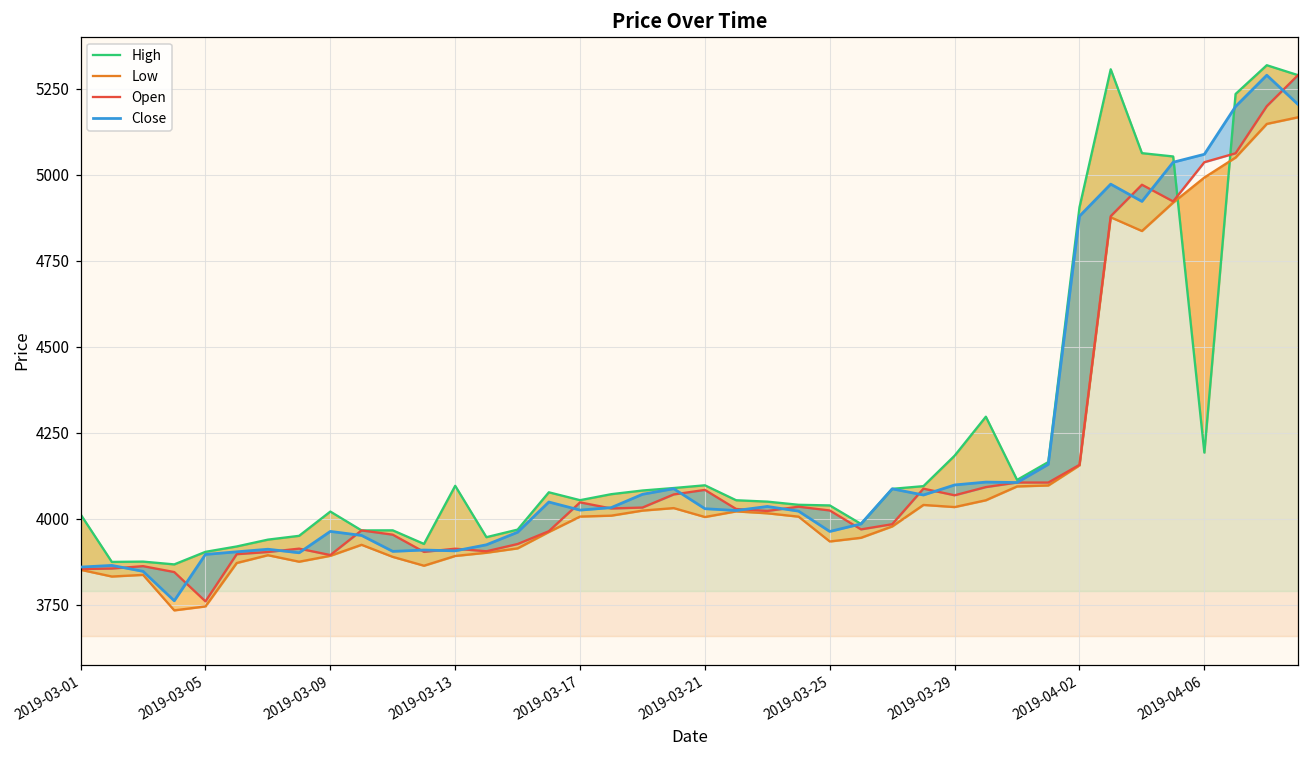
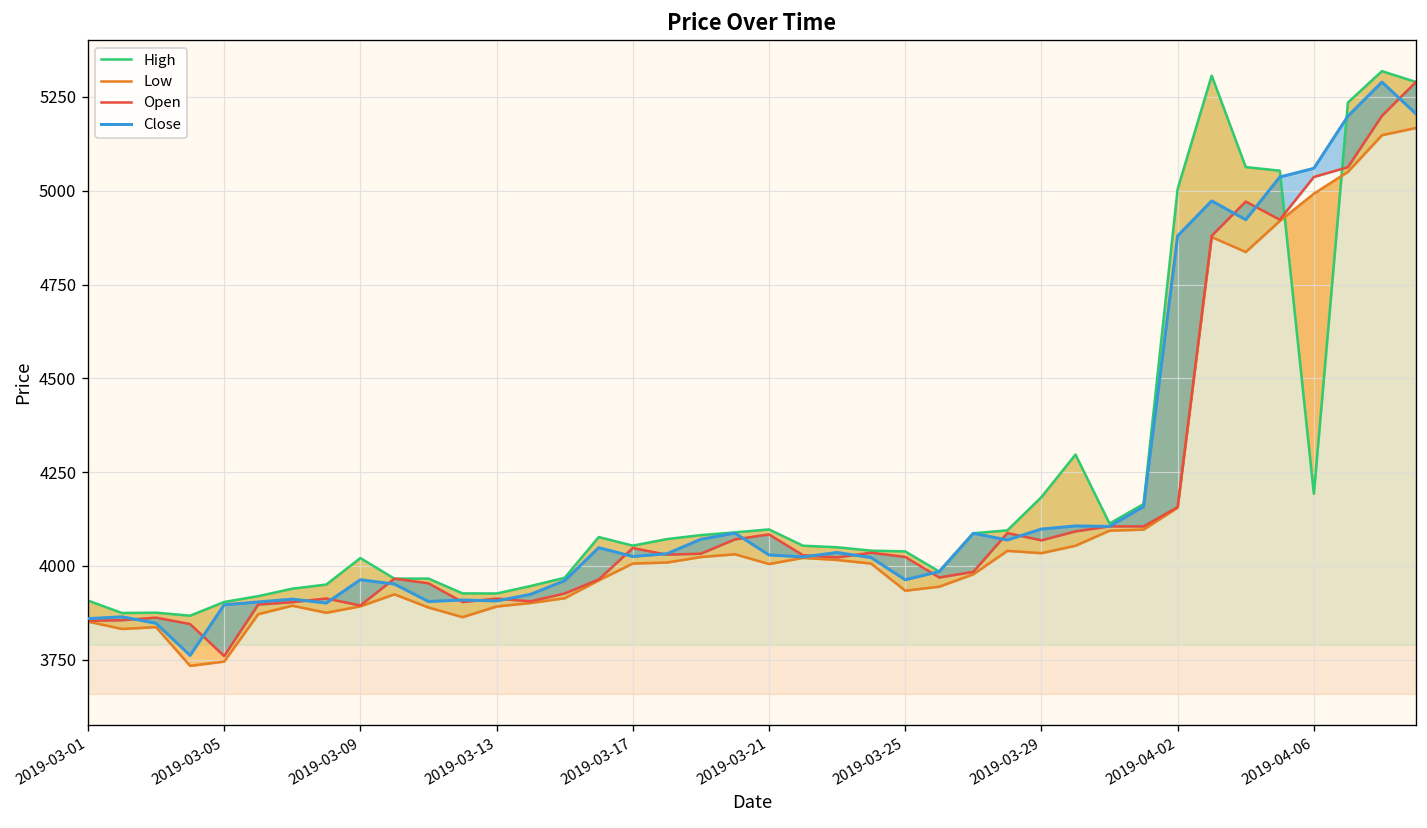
High, 2019-03-01: 4010 -> 3910
High, 2019-03-13: 4100 -> 3930
High, 2019-04-02: 4910 -> 5000
